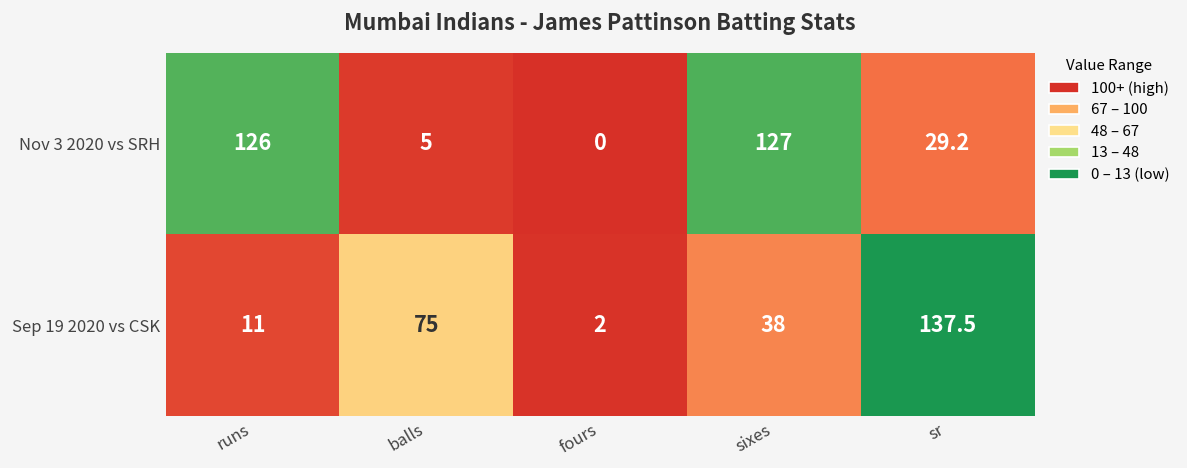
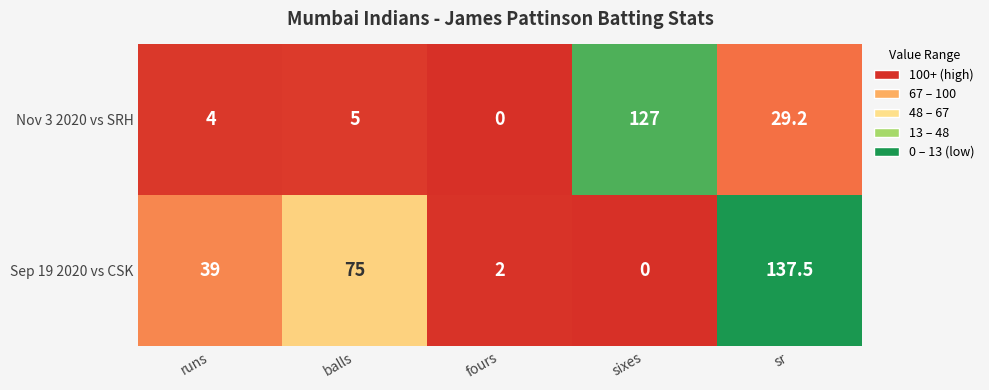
Nov 3 2020 vs SRH, runs: 126 -> 4
Sep 19 2020 vs CSK, runs: 11 -> 39
Sep 19 2020 vs CSK, sixes: 38 -> 0
